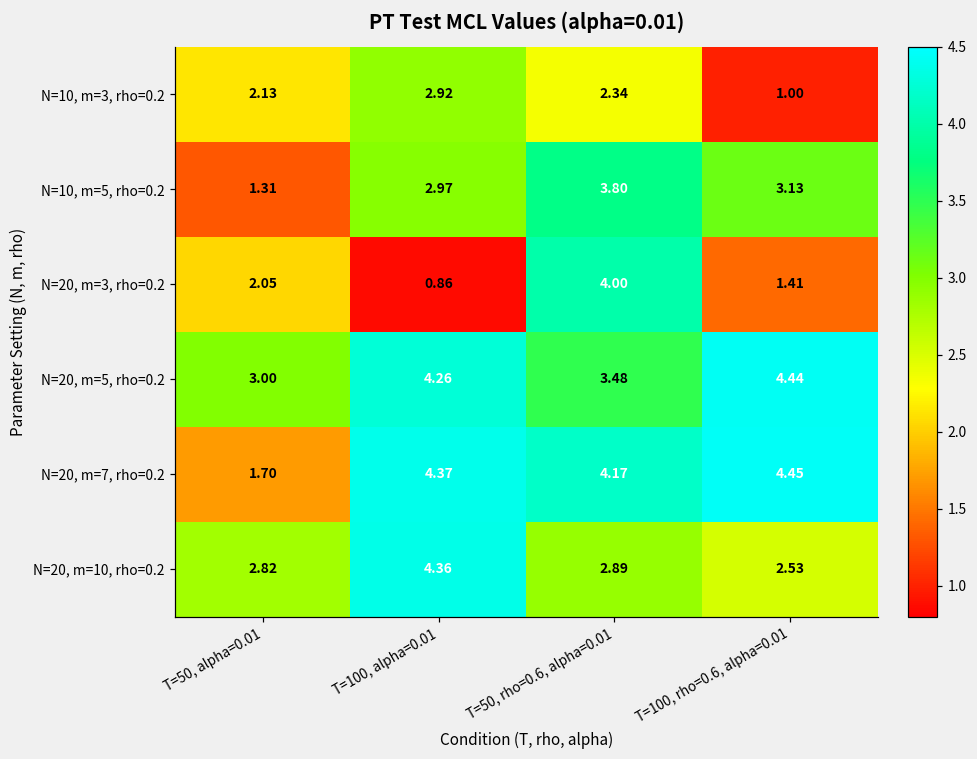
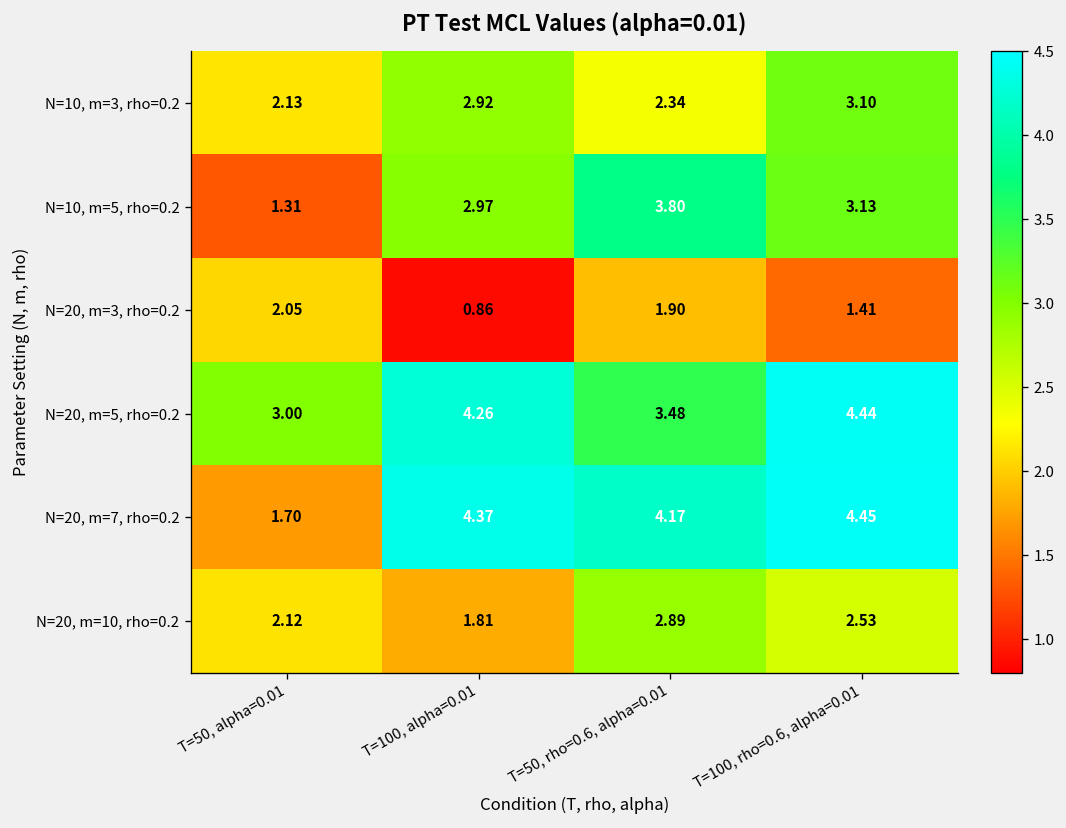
N=10, m=3, rho=0.2, T=100, rho=0.6, alpha=0.01: 1.00 -> 3.10
N=20, m=3, rho=0.2, T=50, rho=0.6, alpha=0.01: 4.00 -> 1.90
N=20, m=10, rho=0.2, T=50, alpha=0.01: 2.82 -> 2.12
N=20, m=10, rho=0.2, T=100, alpha=0.01: 4.36 -> 1.81
